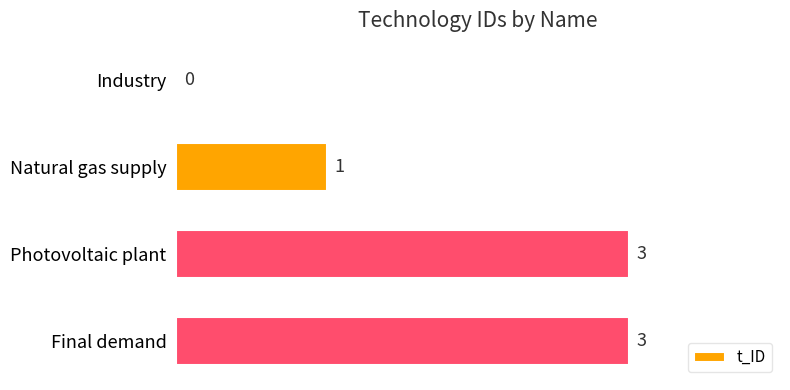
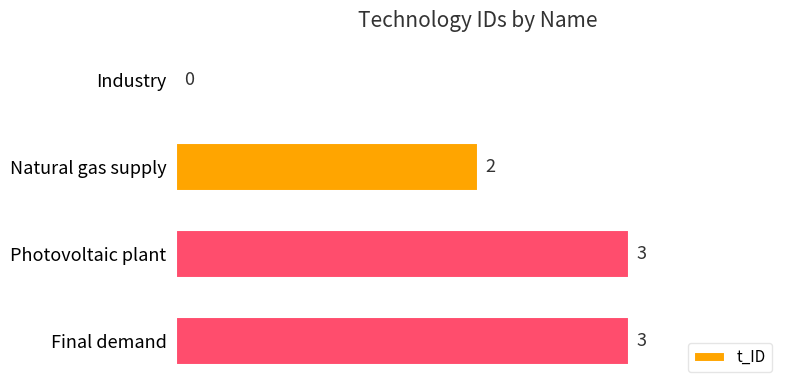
Natural gas supply: 1 -> 2
